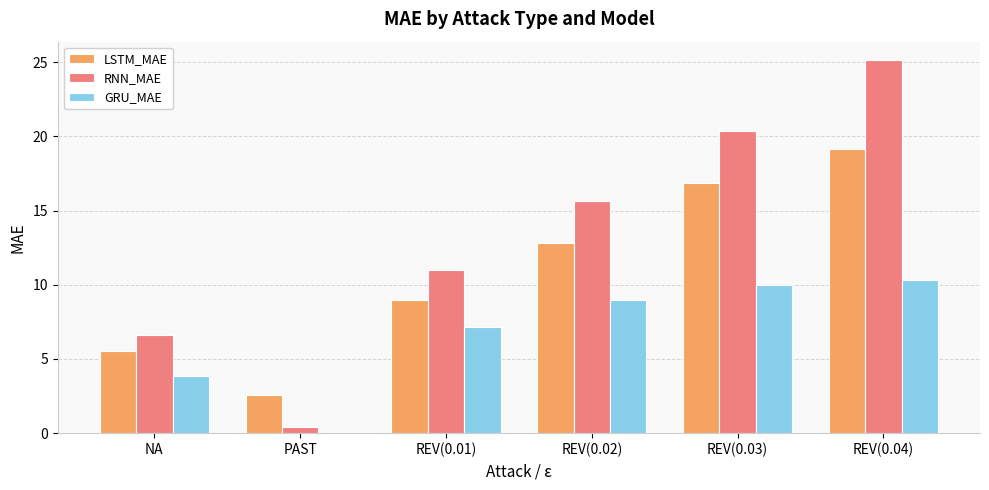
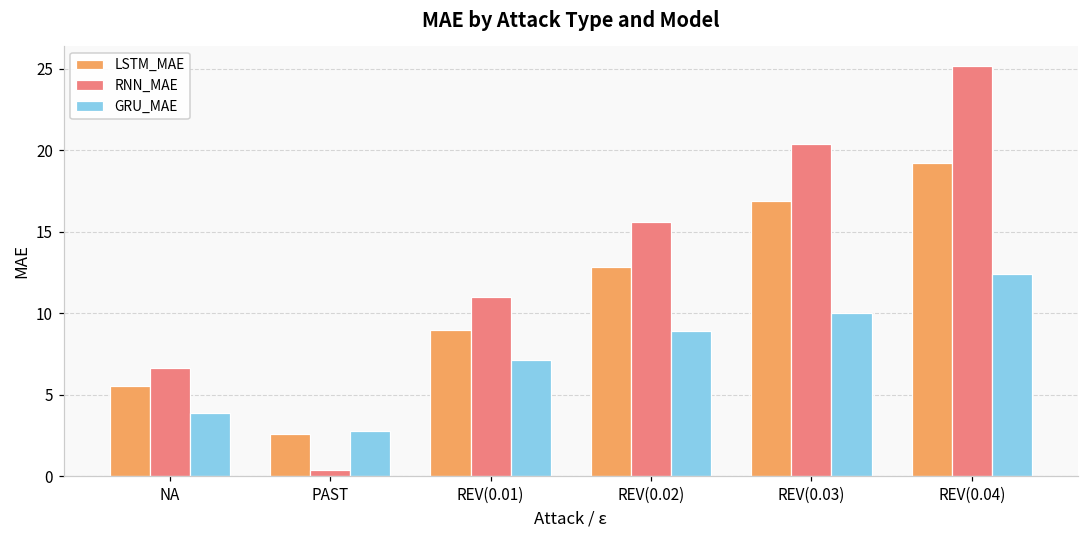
GRU_MAE, PAST: 0.0 -> 2.8
GRU_MAE, REV(0.04): 10.3 -> 12.4
